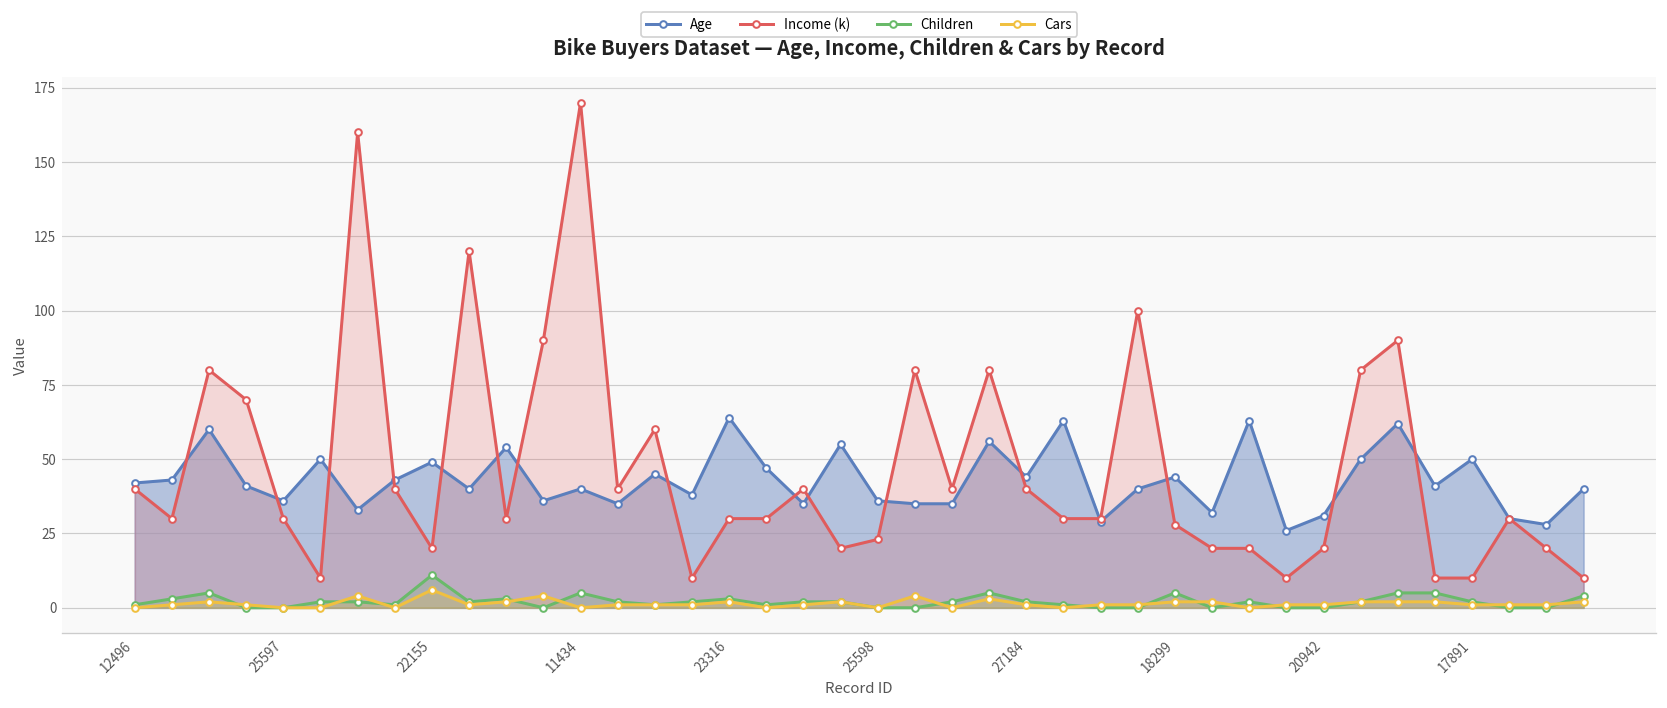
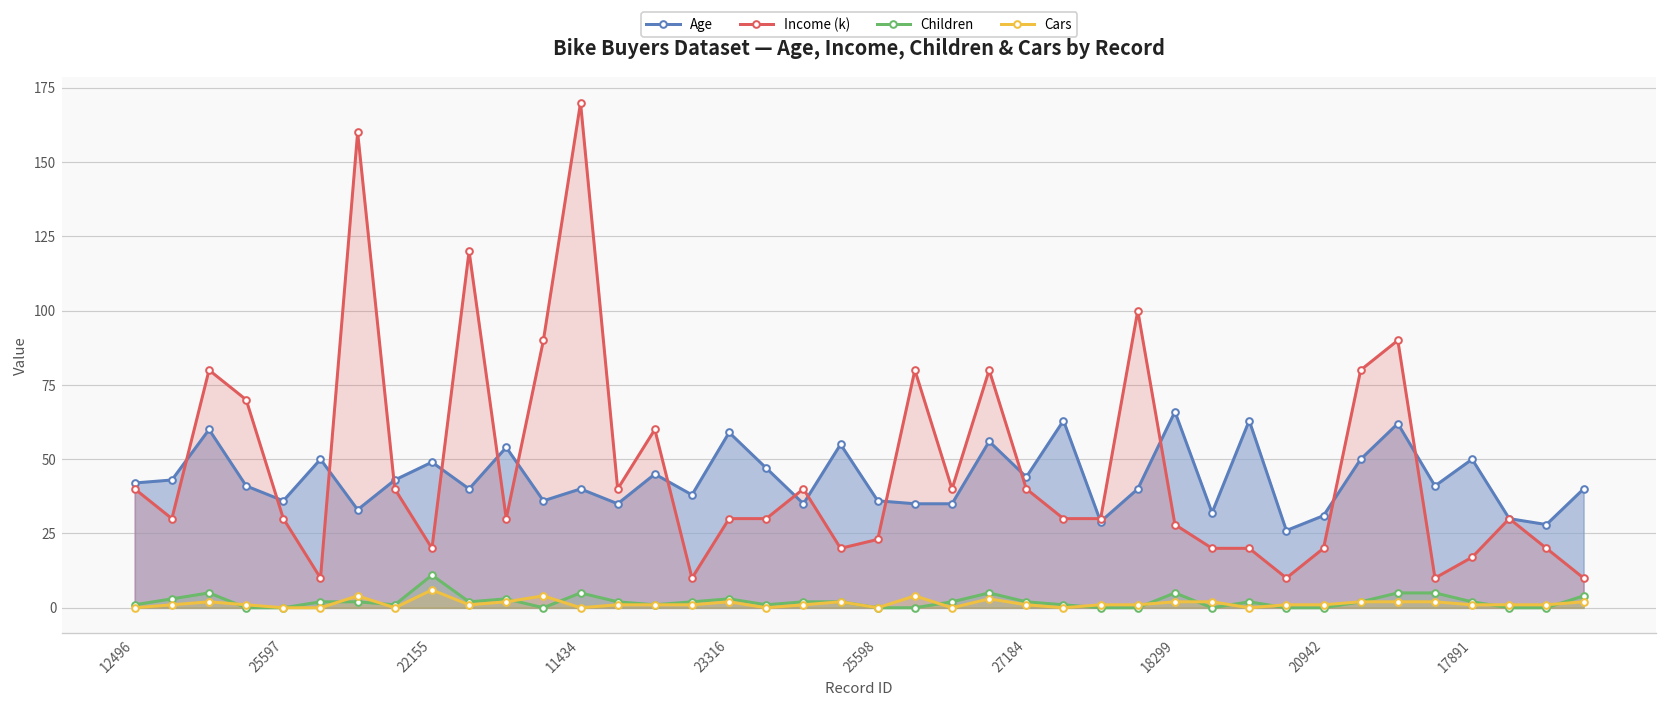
Age, 23316: 64 -> 59
Age, 18299: 44 -> 66
Income (k), 17891: 10 -> 17
